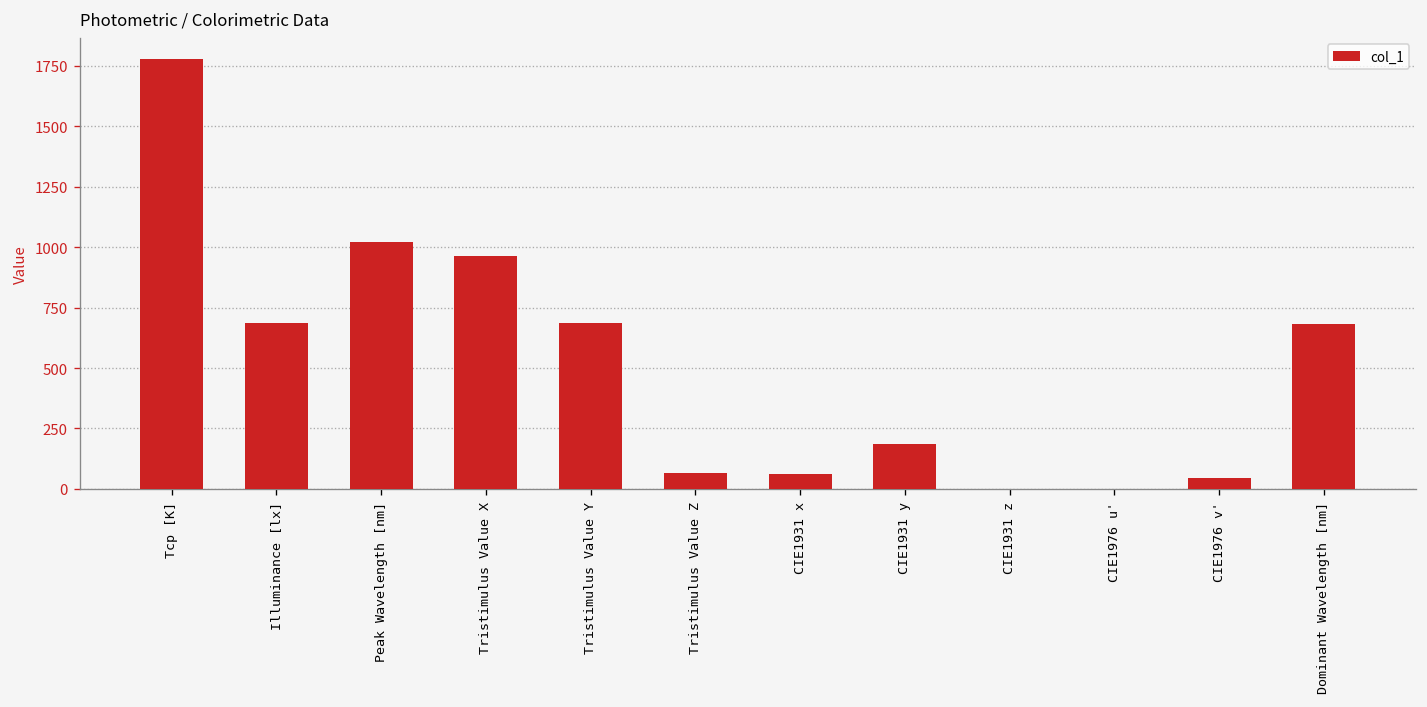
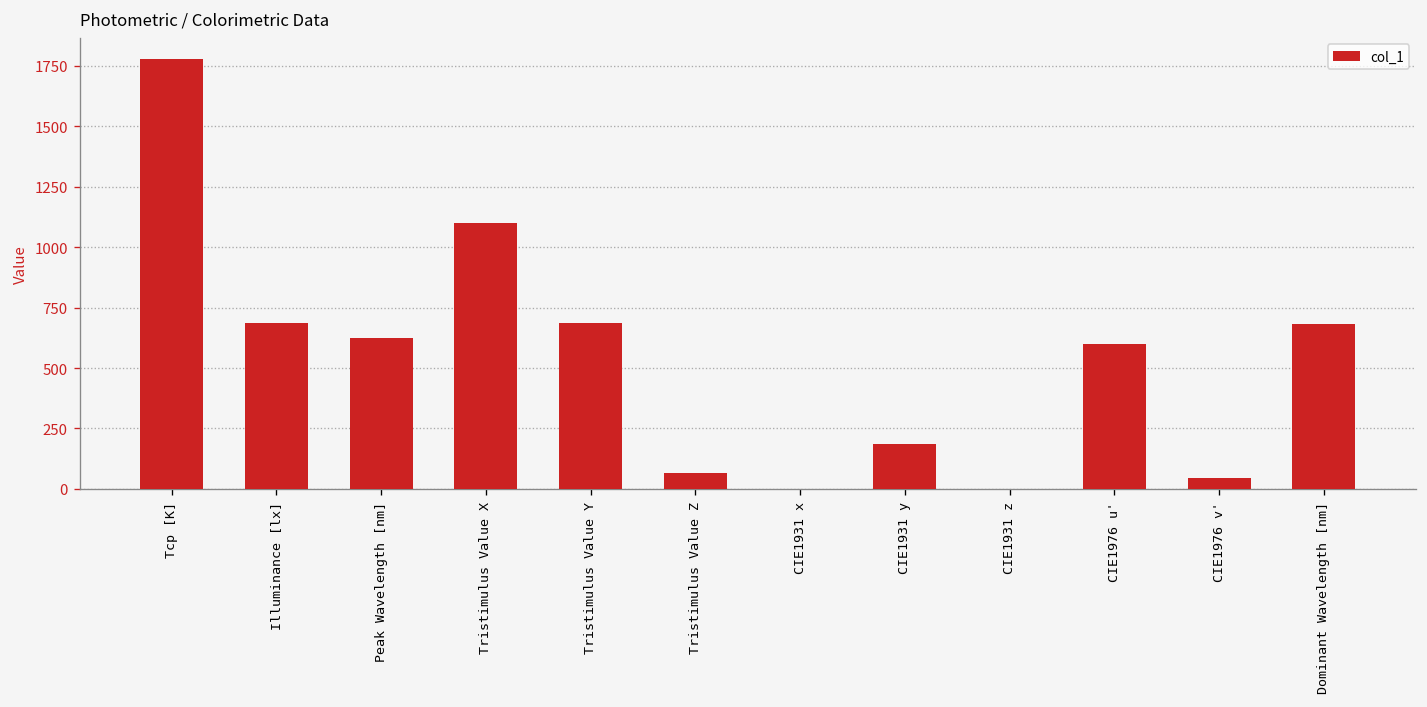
Peak Wavelength [nm]: 1020 -> 630
Tristimulus Value X: 960 -> 1100
CIE1931 x: 60 -> 0
CIE1976 u': 0 -> 600
